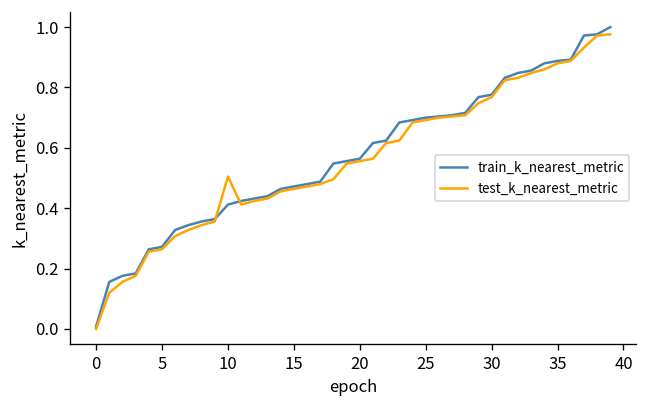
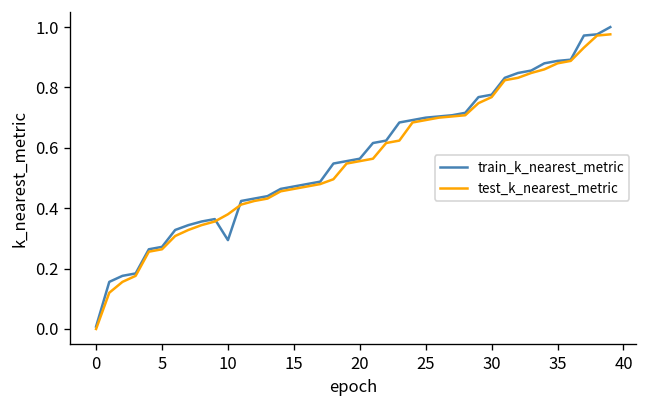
train_k_nearest_metric, 10: 0.41 -> 0.29
test_k_nearest_metric, 10: 0.50 -> 0.38
